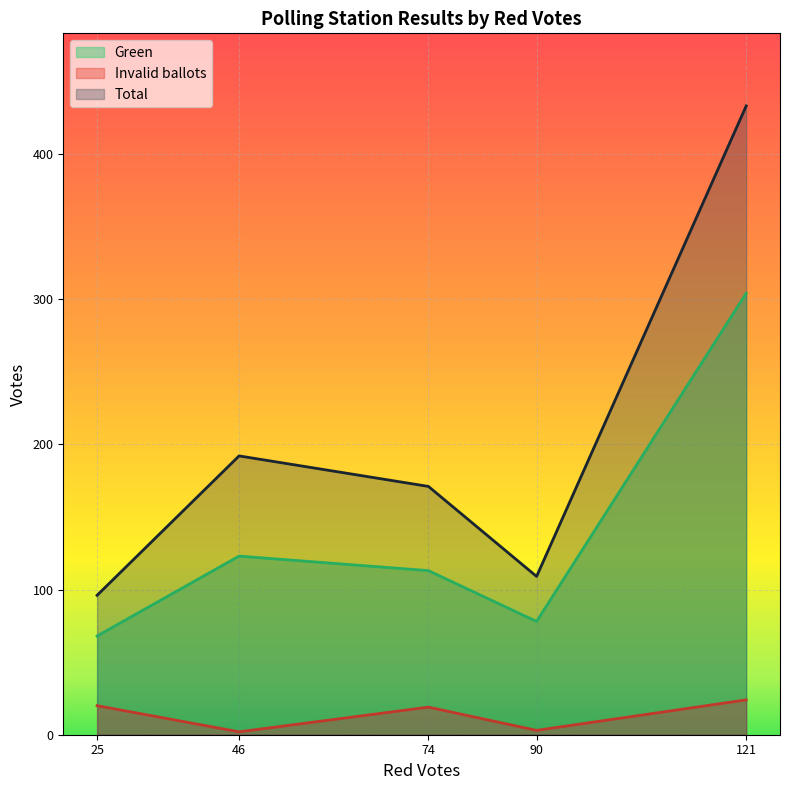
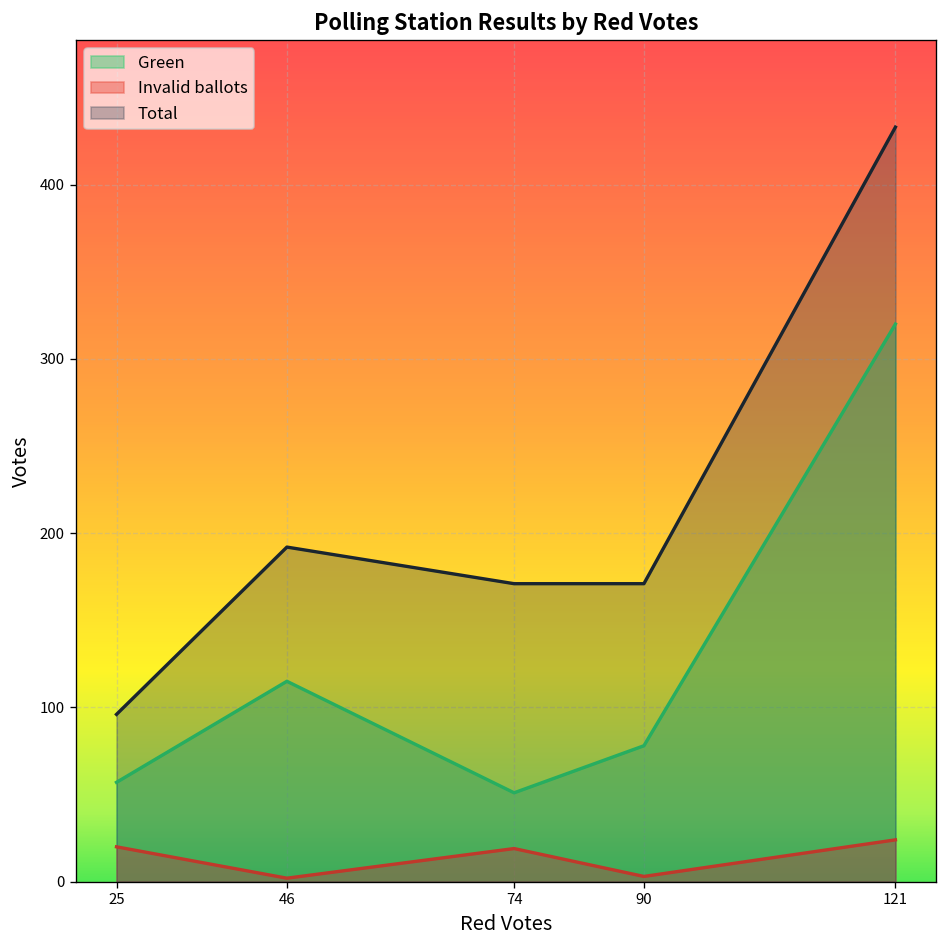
Green, 25: 68 -> 57
Green, 46: 123 -> 115
Green, 74: 113 -> 51
Total, 90: 109 -> 171
Green, 121: 304 -> 320
